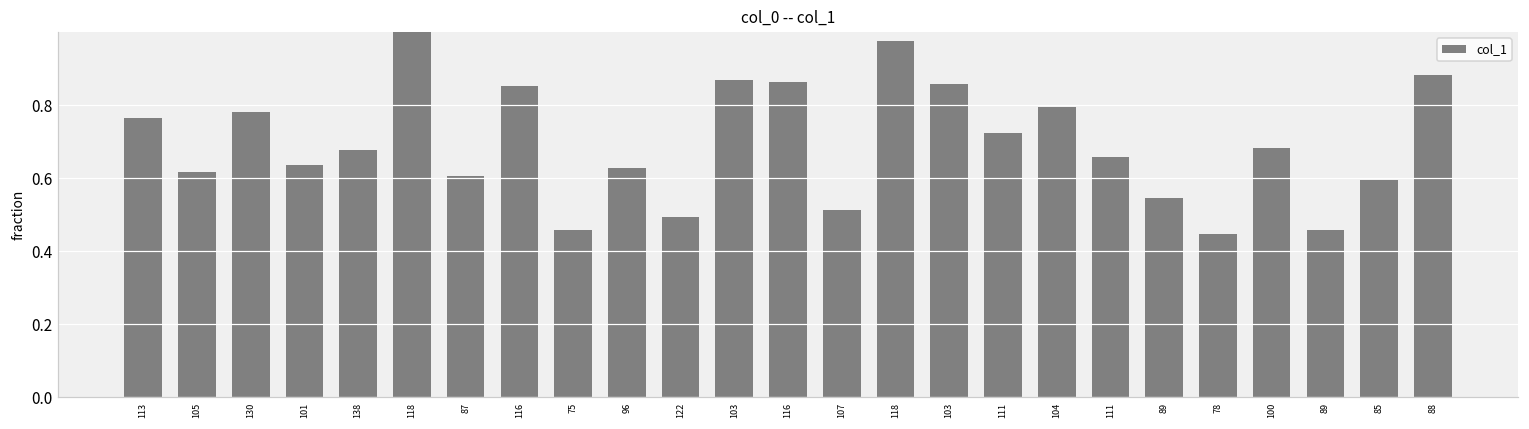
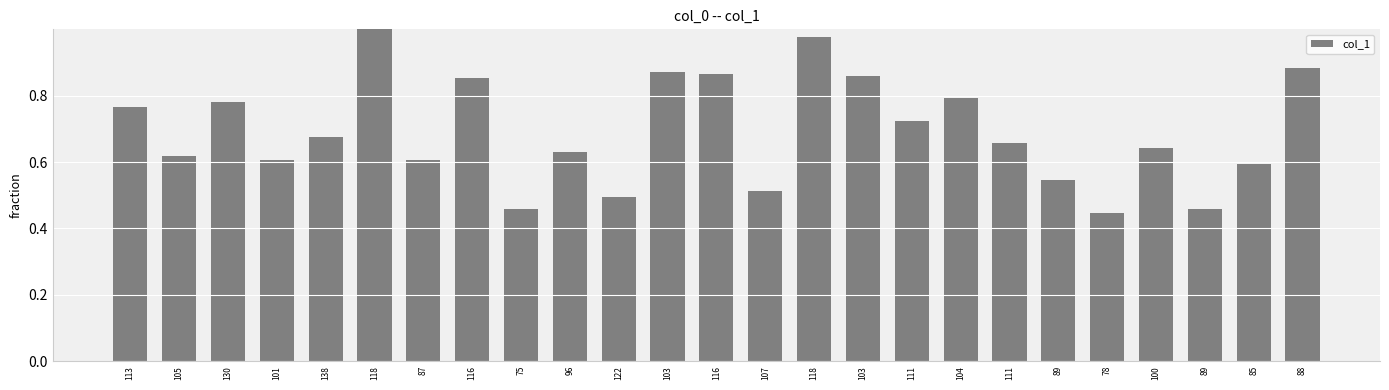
101: 0.64 -> 0.61
100: 0.68 -> 0.64
